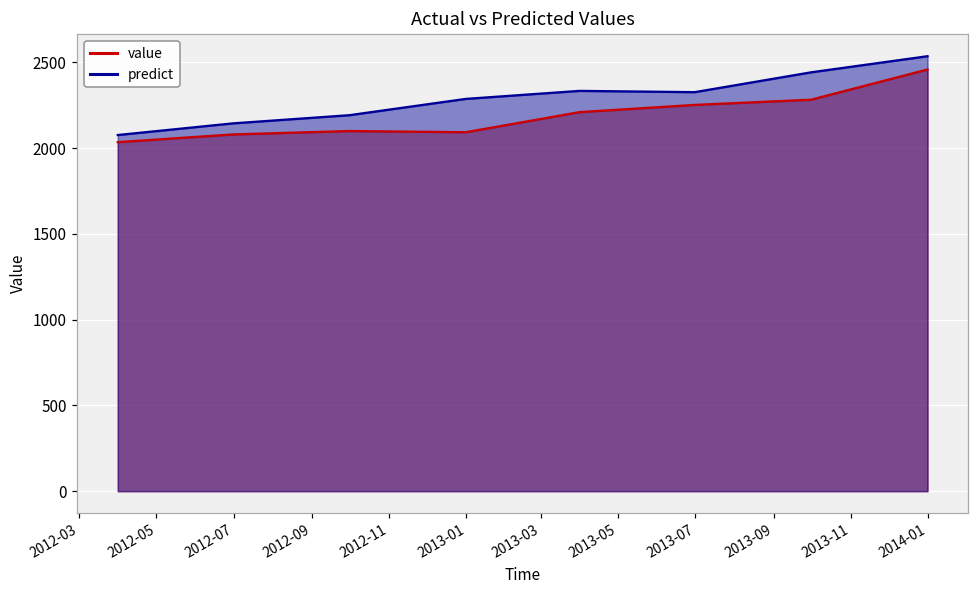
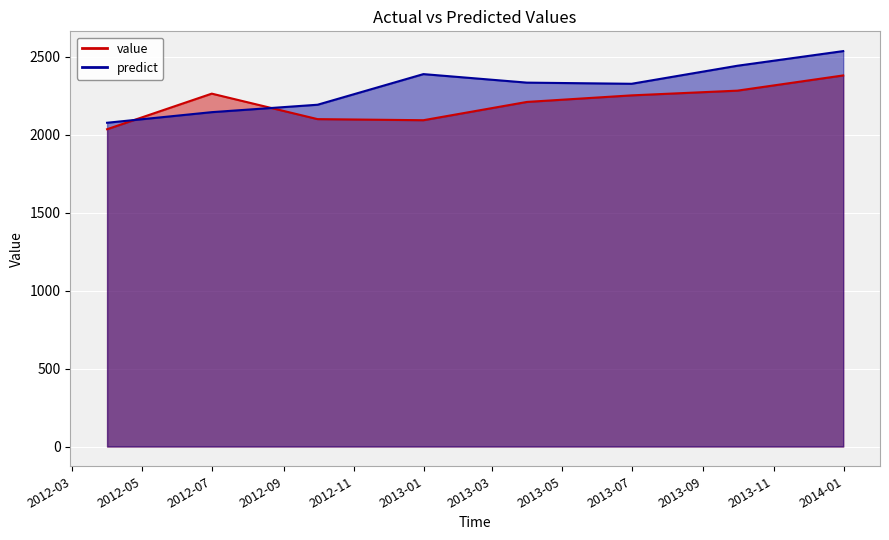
value, 2012-07: 2080 -> 2260
predict, 2013-01: 2290 -> 2390
value, 2014-01: 2460 -> 2380
